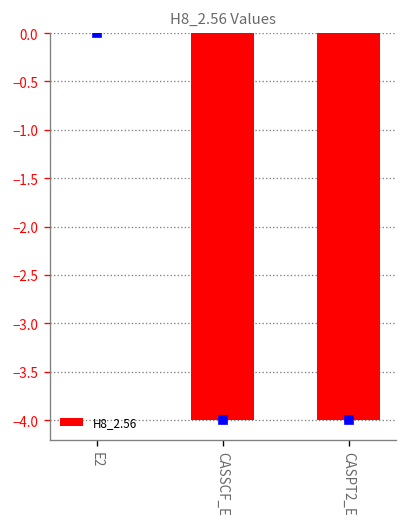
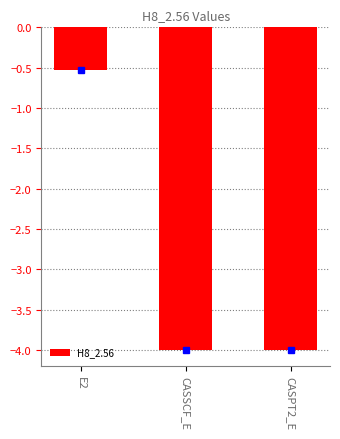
H8_2.56, E2: 0.0 -> -0.5
